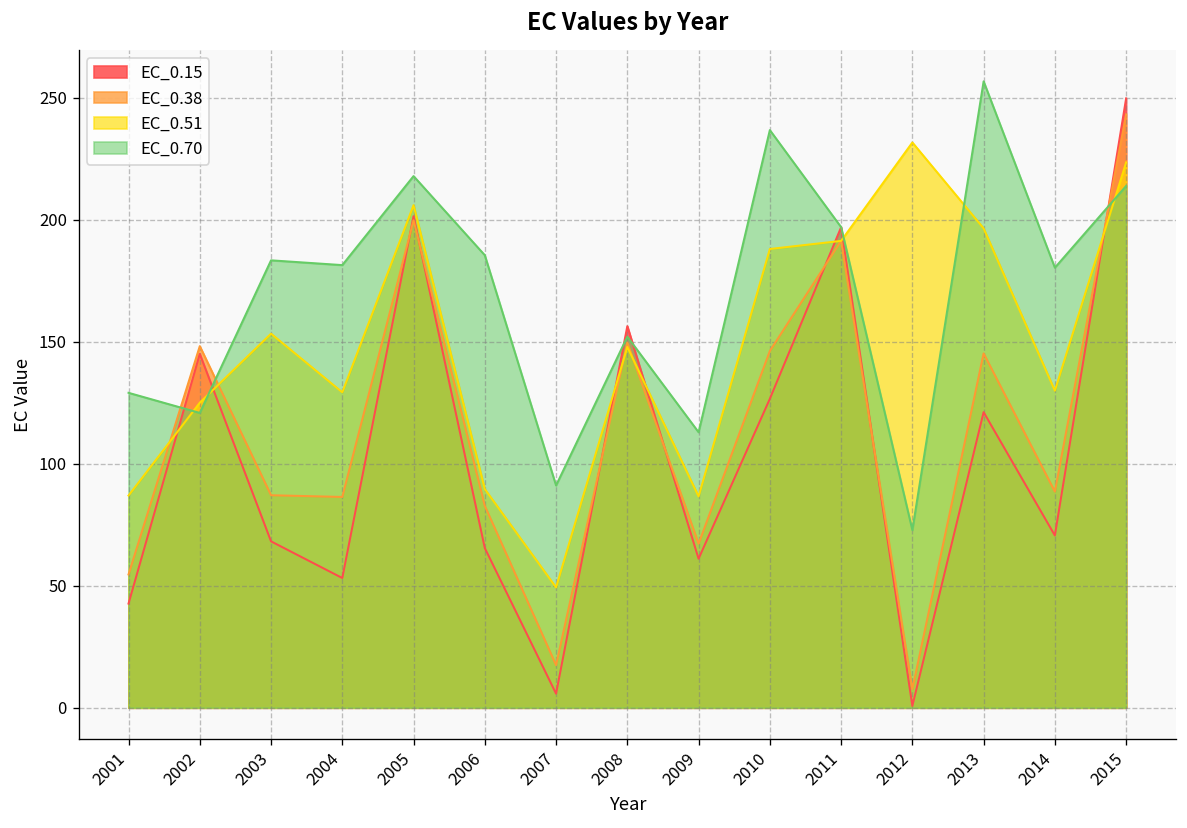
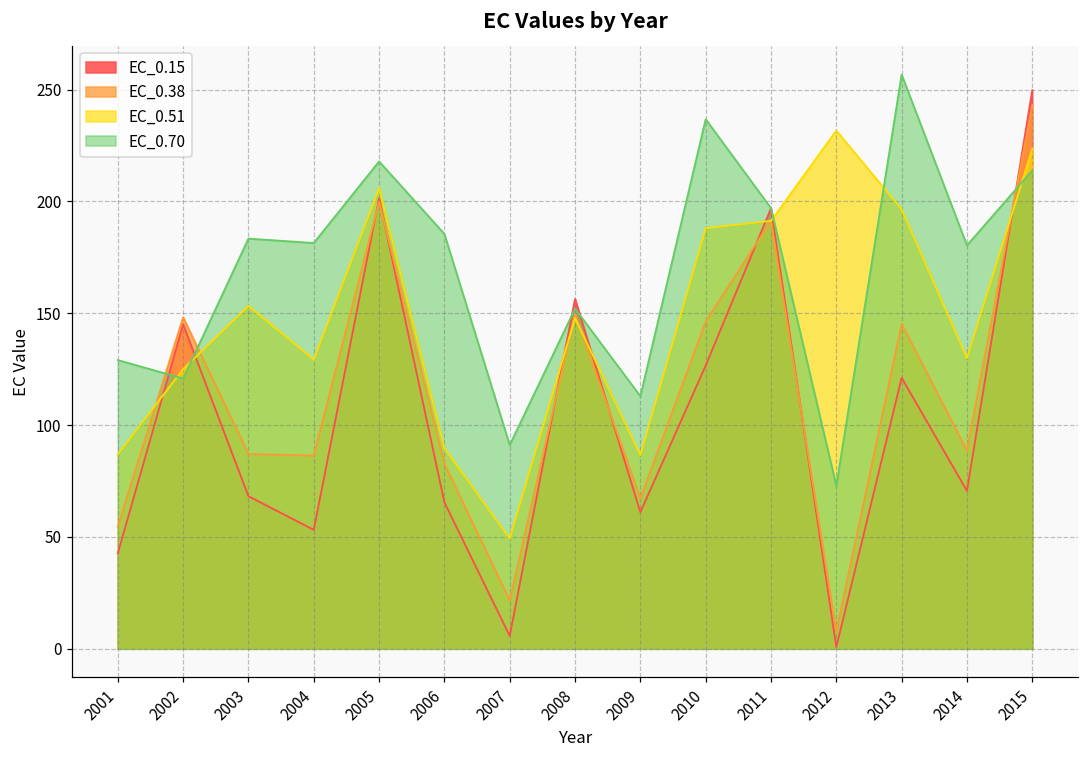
EC_0.38, 2007: 17 -> 22
